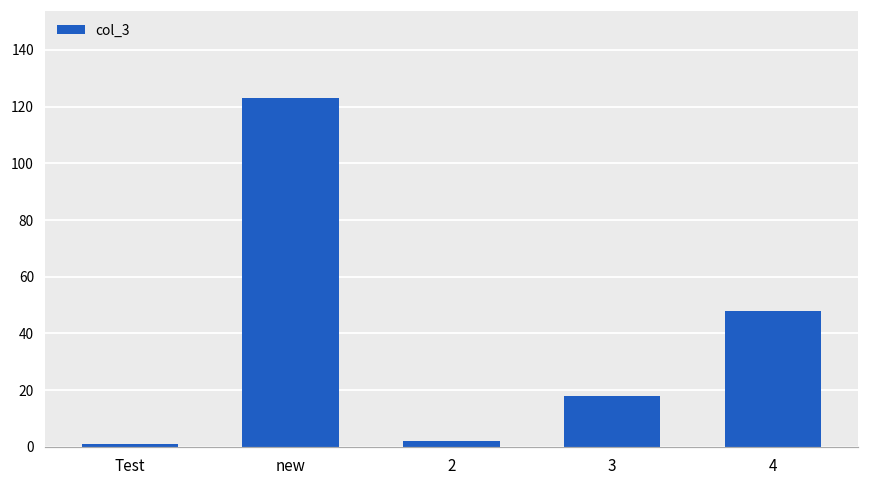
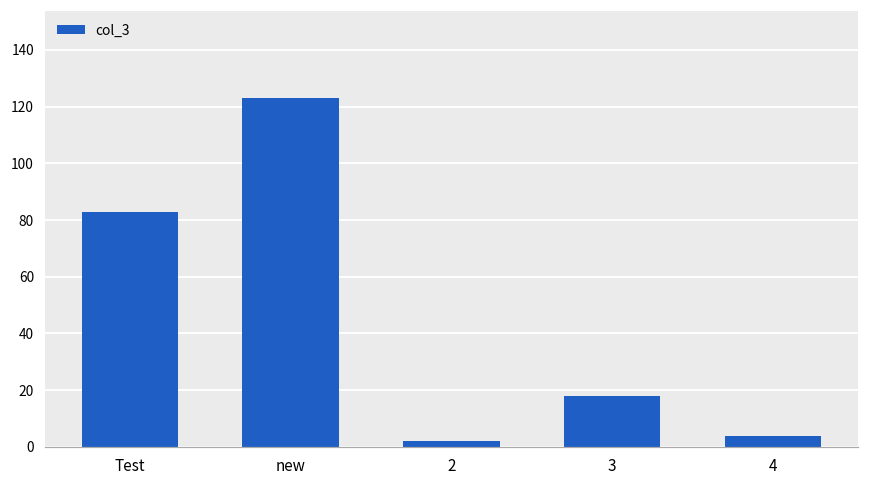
Test: 1 -> 83
4: 48 -> 4
